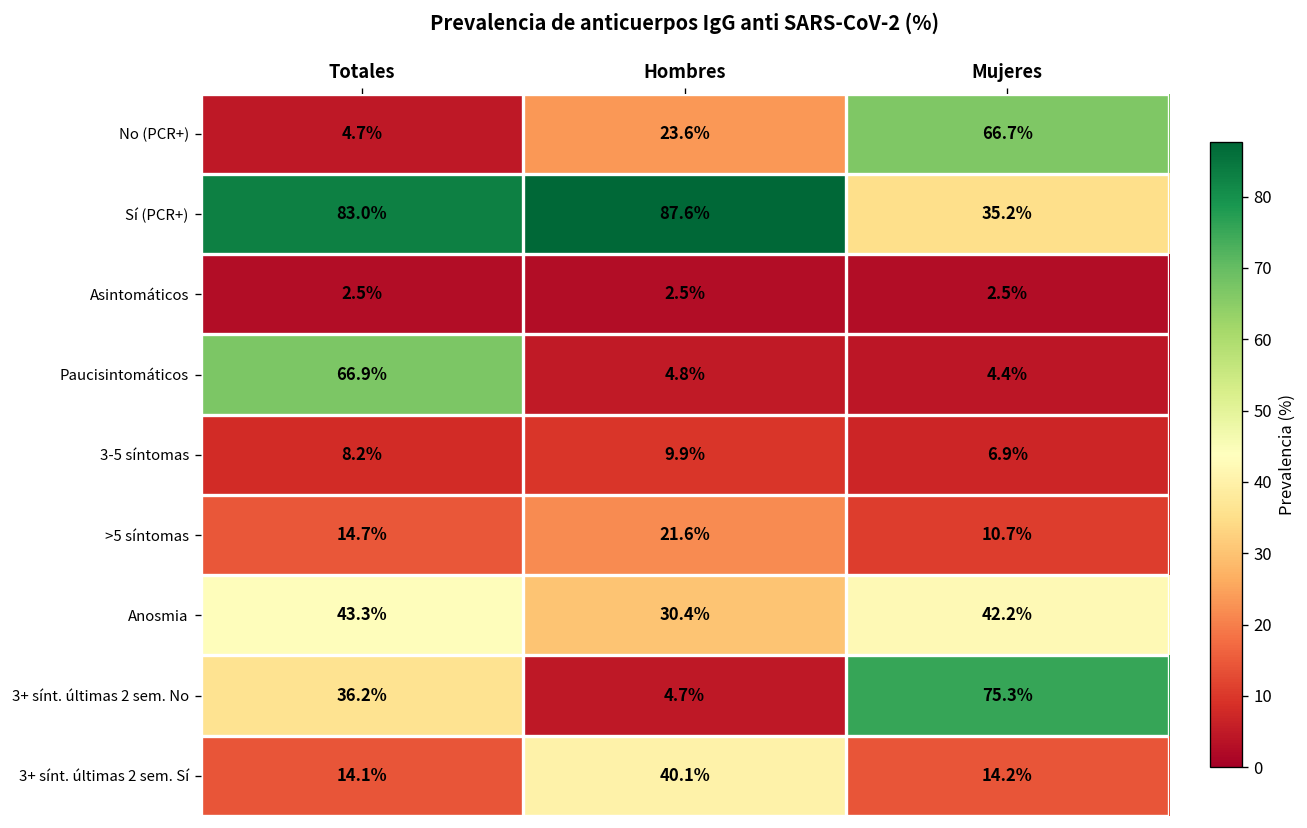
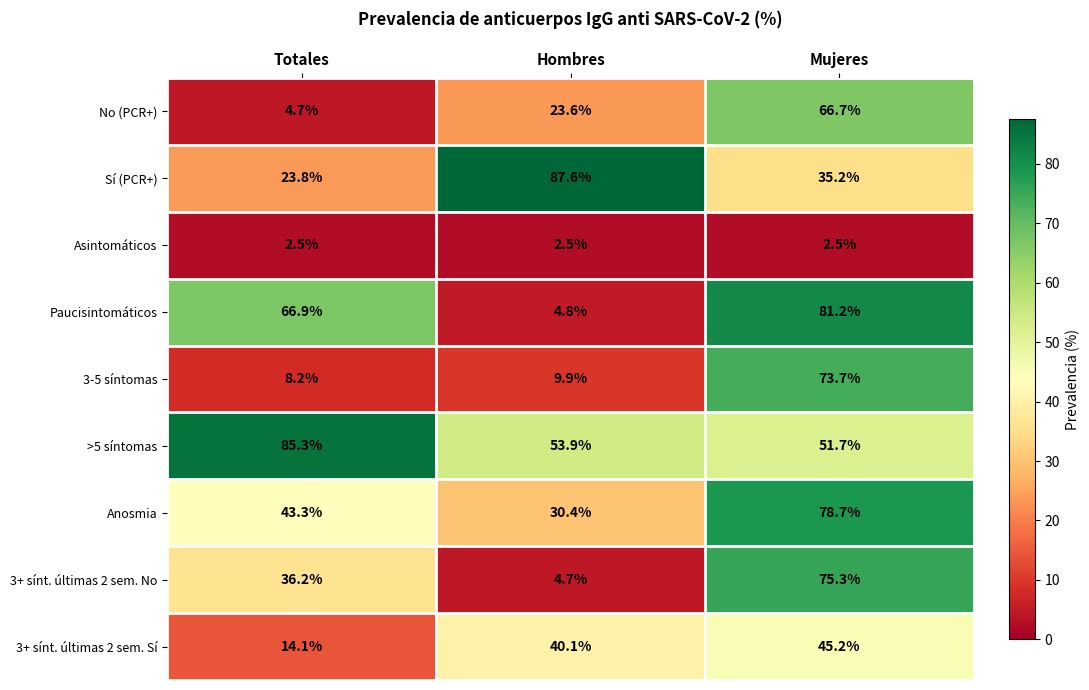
Sí (PCR+), Totales: 83.0% -> 23.8%
Paucisintomáticos, Mujeres: 4.4% -> 81.2%
3-5 síntomas, Mujeres: 6.9% -> 73.7%
>5 síntomas, Totales: 14.7% -> 85.3%
>5 síntomas, Hombres: 21.6% -> 53.9%
>5 síntomas, Mujeres: 10.7% -> 51.7%
Anosmia, Mujeres: 42.2% -> 78.7%
3+ sínt. últimas 2 sem. Sí, Mujeres: 14.2% -> 45.2%
